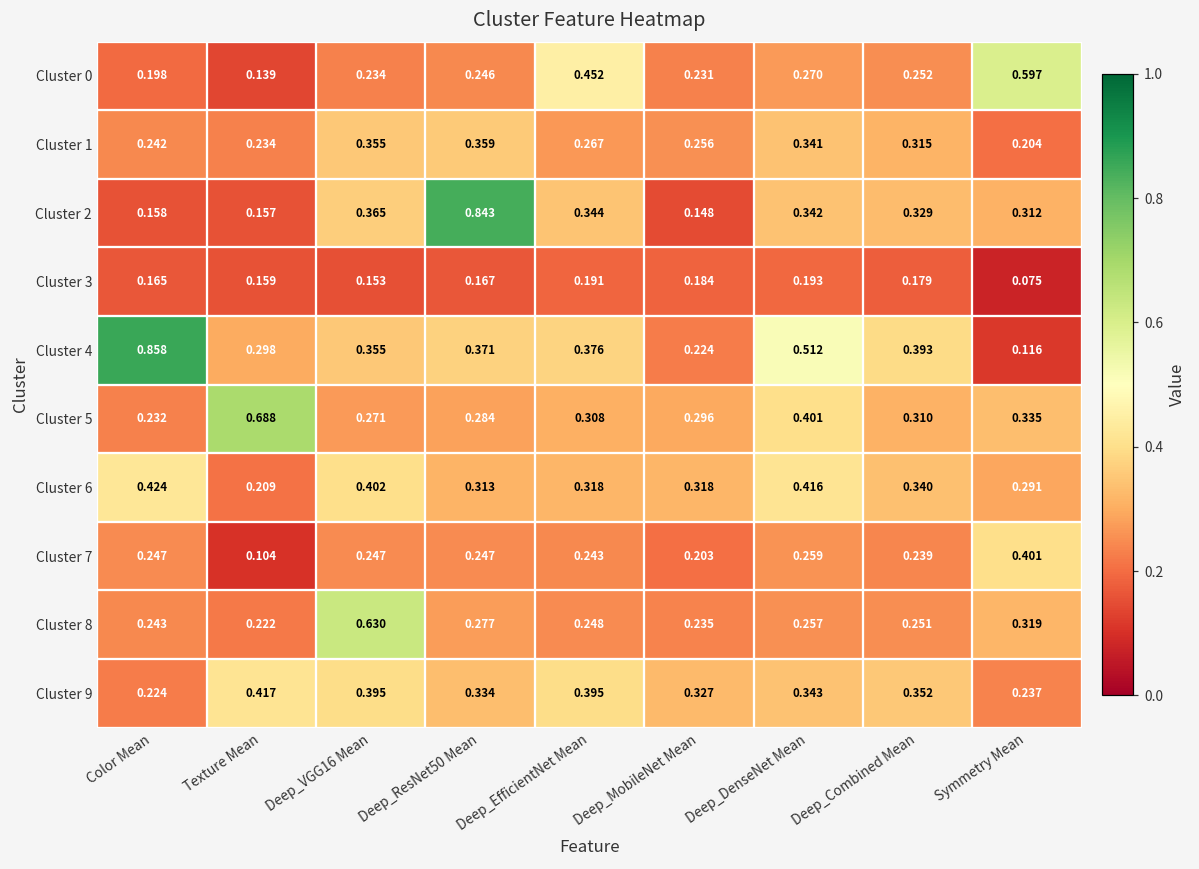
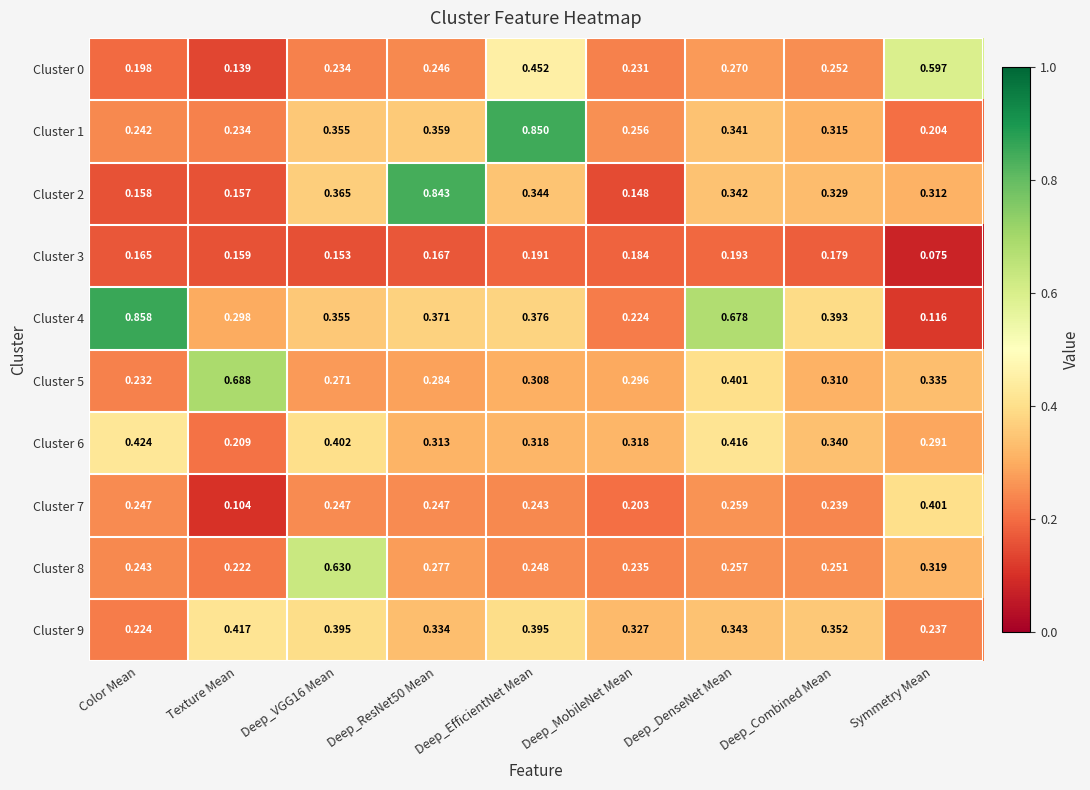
Cluster 1, Deep_EfficientNet Mean: 0.267 -> 0.850
Cluster 4, Deep_DenseNet Mean: 0.512 -> 0.678
